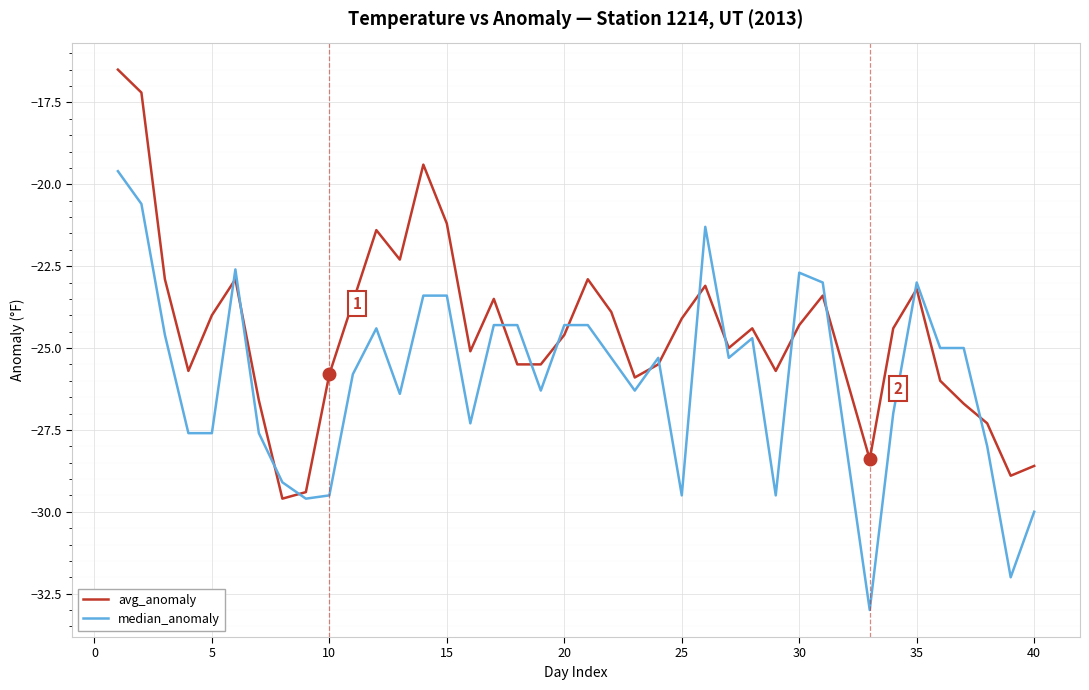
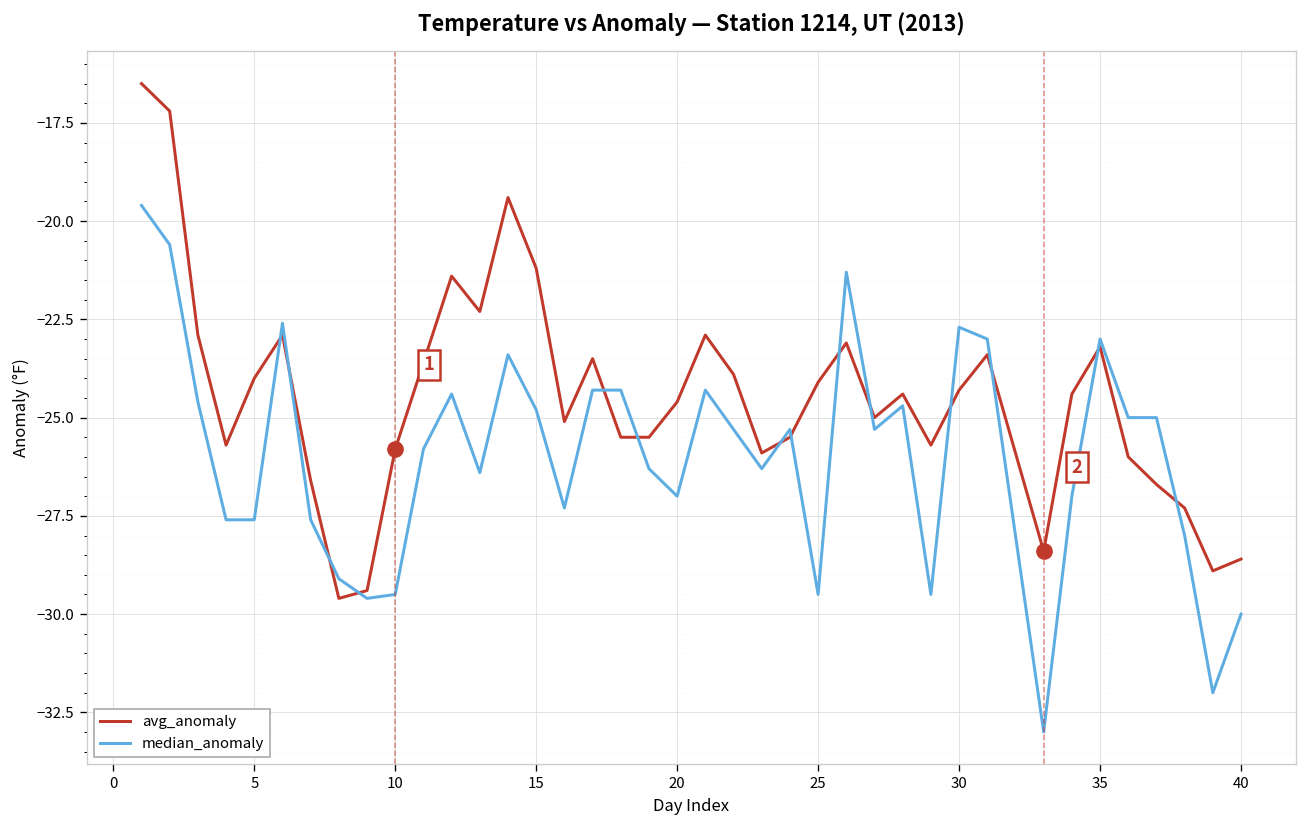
median_anomaly, 15: -23.4 -> -24.8
median_anomaly, 20: -24.3 -> -27.0
